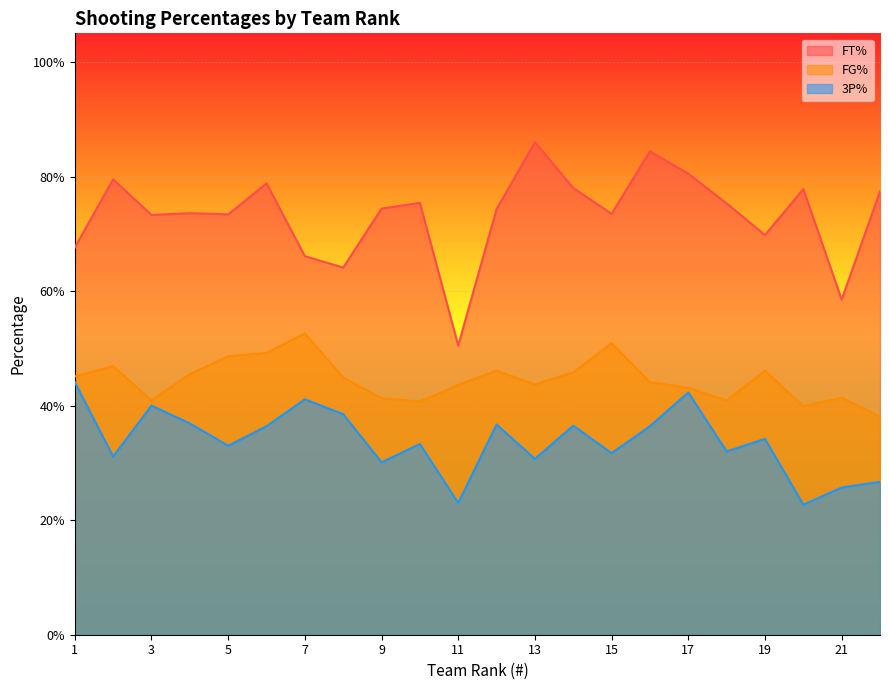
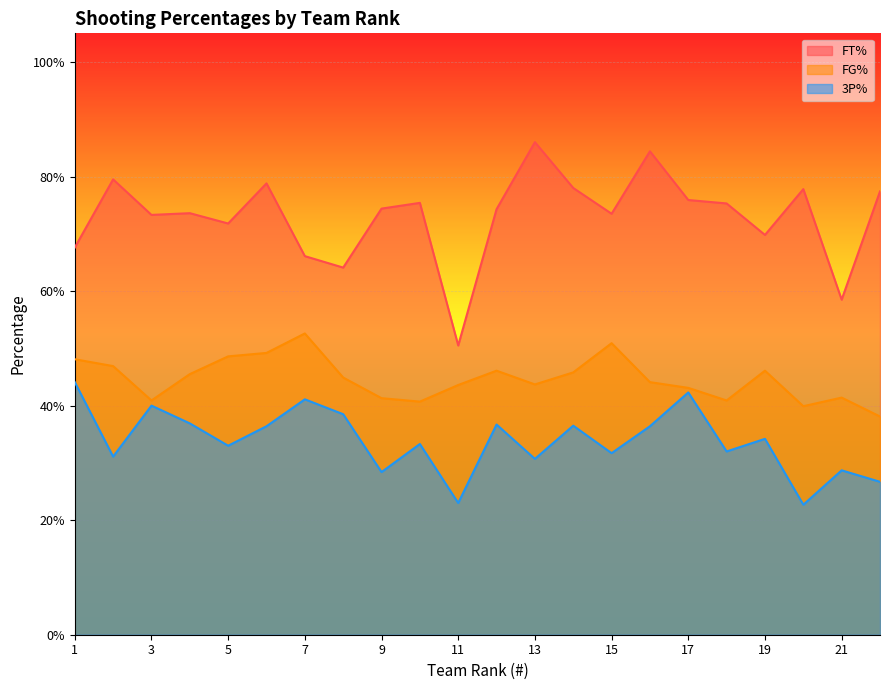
FG%, 1: 45% -> 48%
FT%, 5: 73% -> 72%
3P%, 9: 30% -> 28%
FT%, 17: 81% -> 76%
3P%, 21: 26% -> 29%
